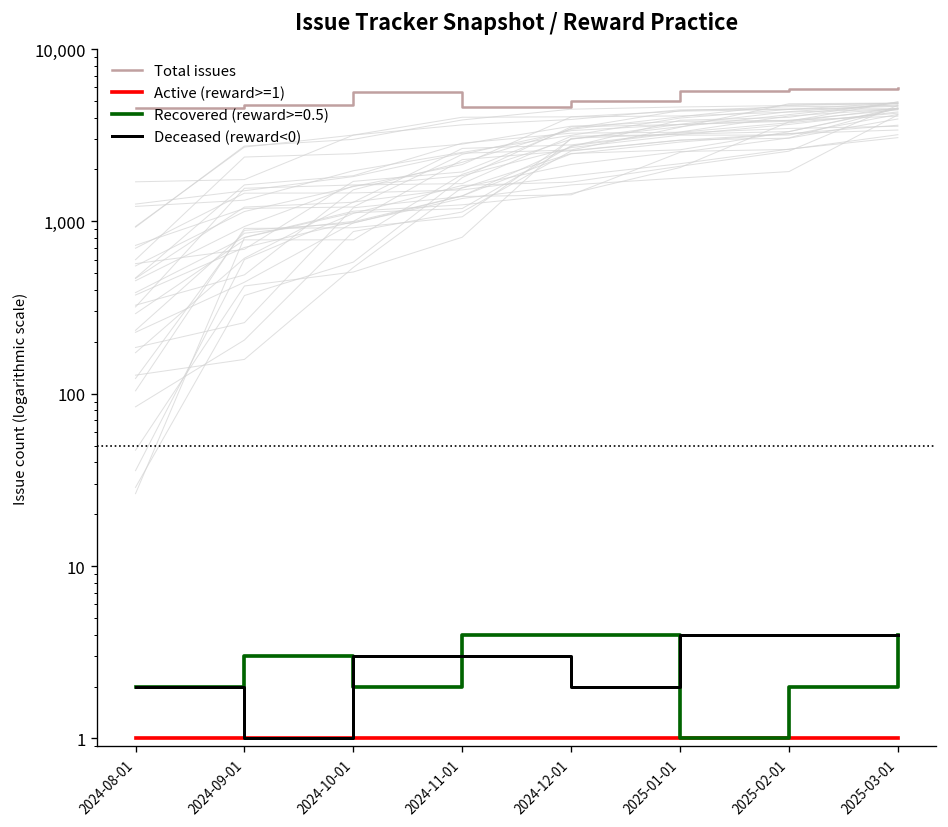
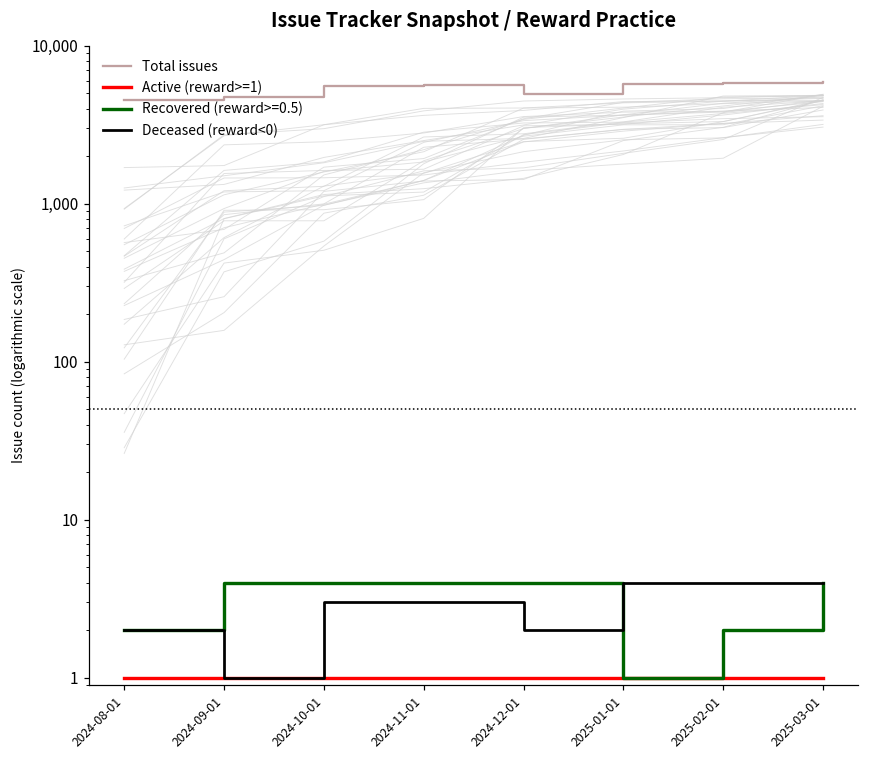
Recovered (reward>=0.5), 2024-09-01: 3 -> 4
Recovered (reward>=0.5), 2024-10-01: 2 -> 4
Total issues, 2024-11-01: 4,600 -> 5,700
